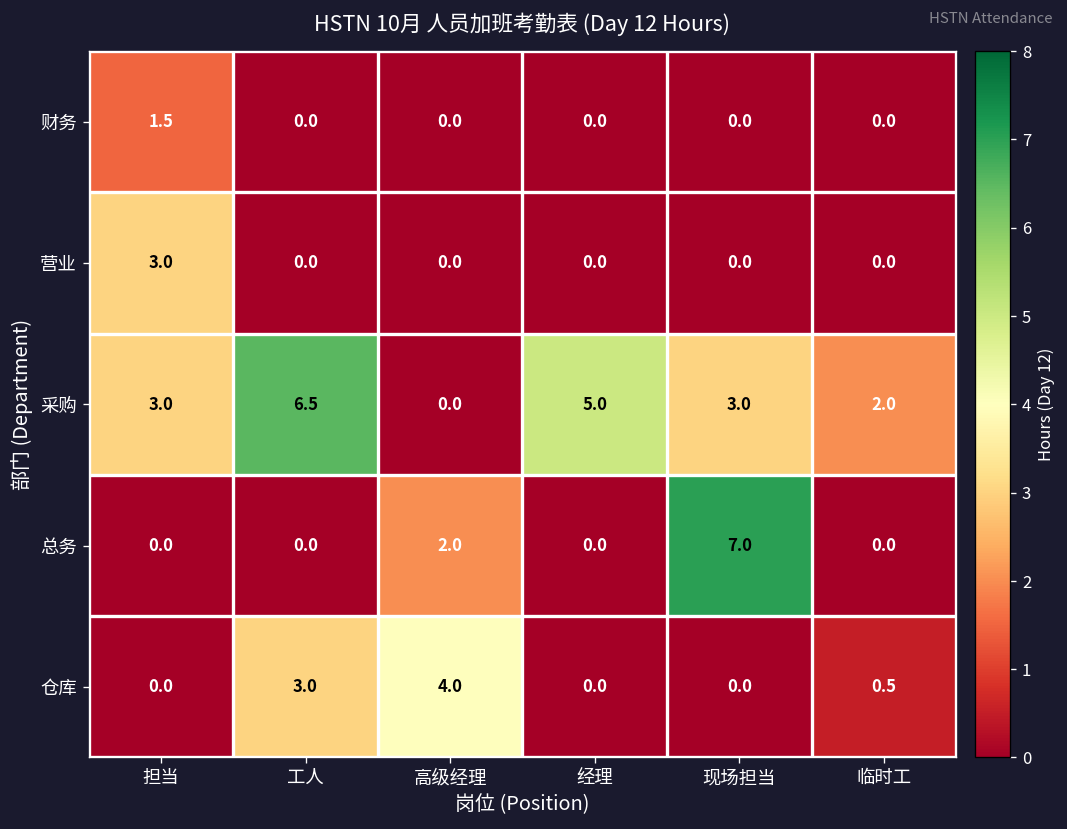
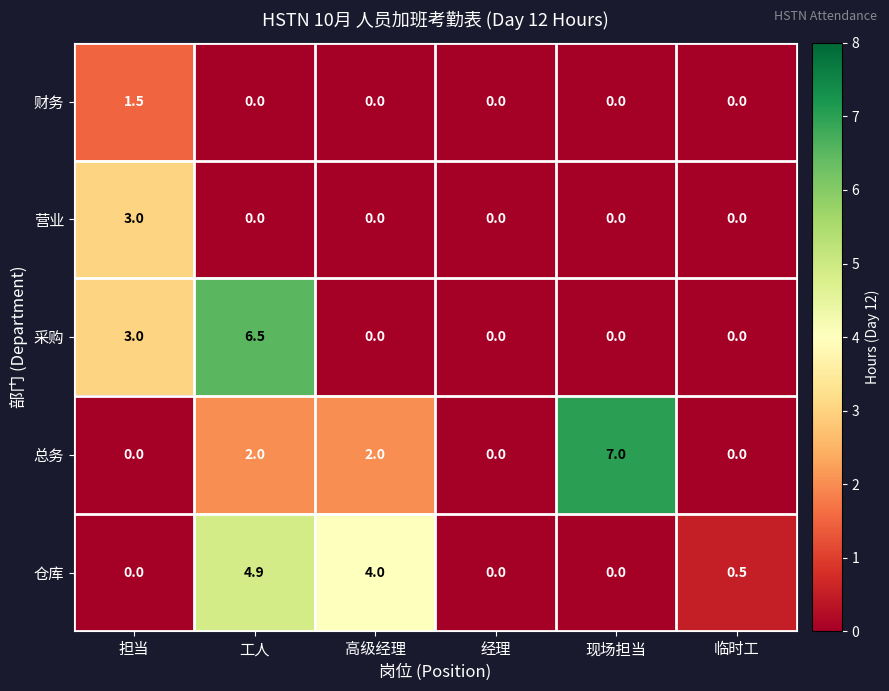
采购, 经理: 5.0 -> 0.0
采购, 现场担当: 3.0 -> 0.0
采购, 临时工: 2.0 -> 0.0
总务, 工人: 0.0 -> 2.0
仓库, 工人: 3.0 -> 4.9
